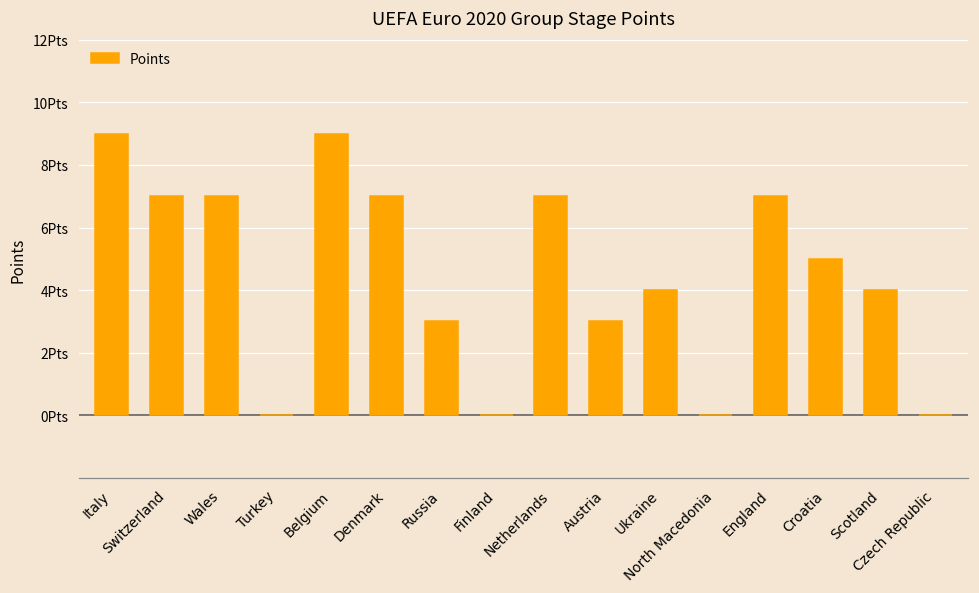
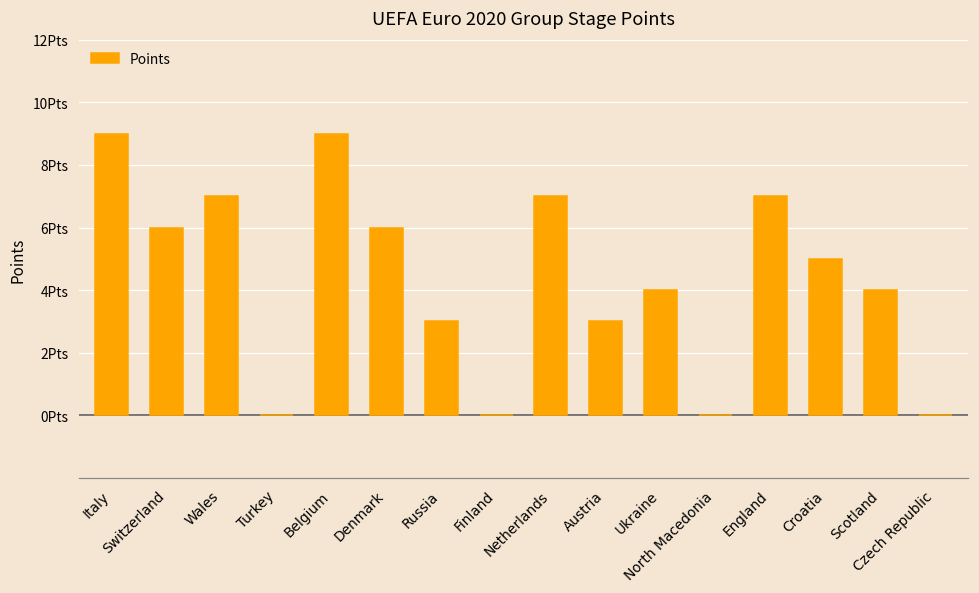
Switzerland: 7Pts -> 6Pts
Denmark: 7Pts -> 6Pts
